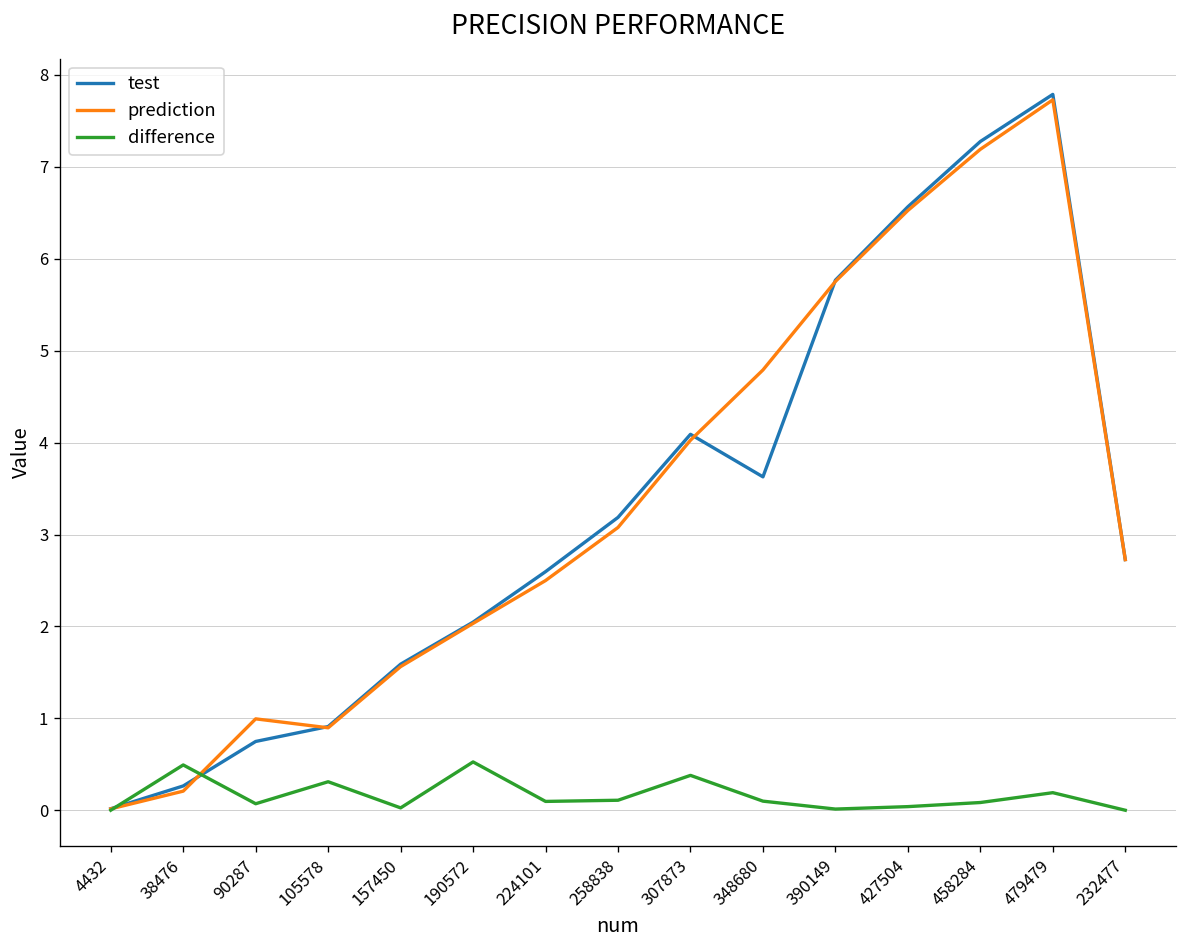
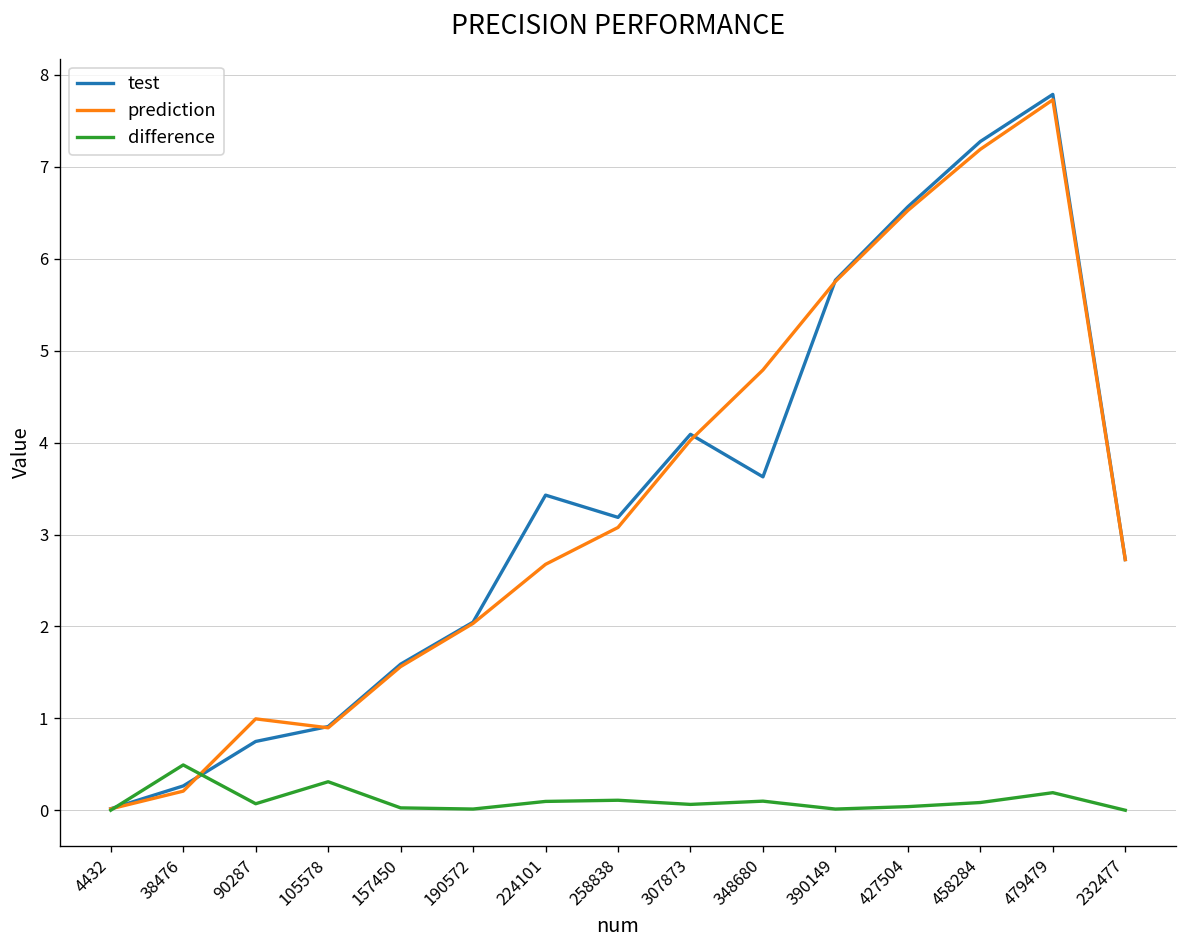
difference, 190572: 0.5 -> 0.0
test, 224101: 2.6 -> 3.4
prediction, 224101: 2.5 -> 2.7
difference, 307873: 0.4 -> 0.1
